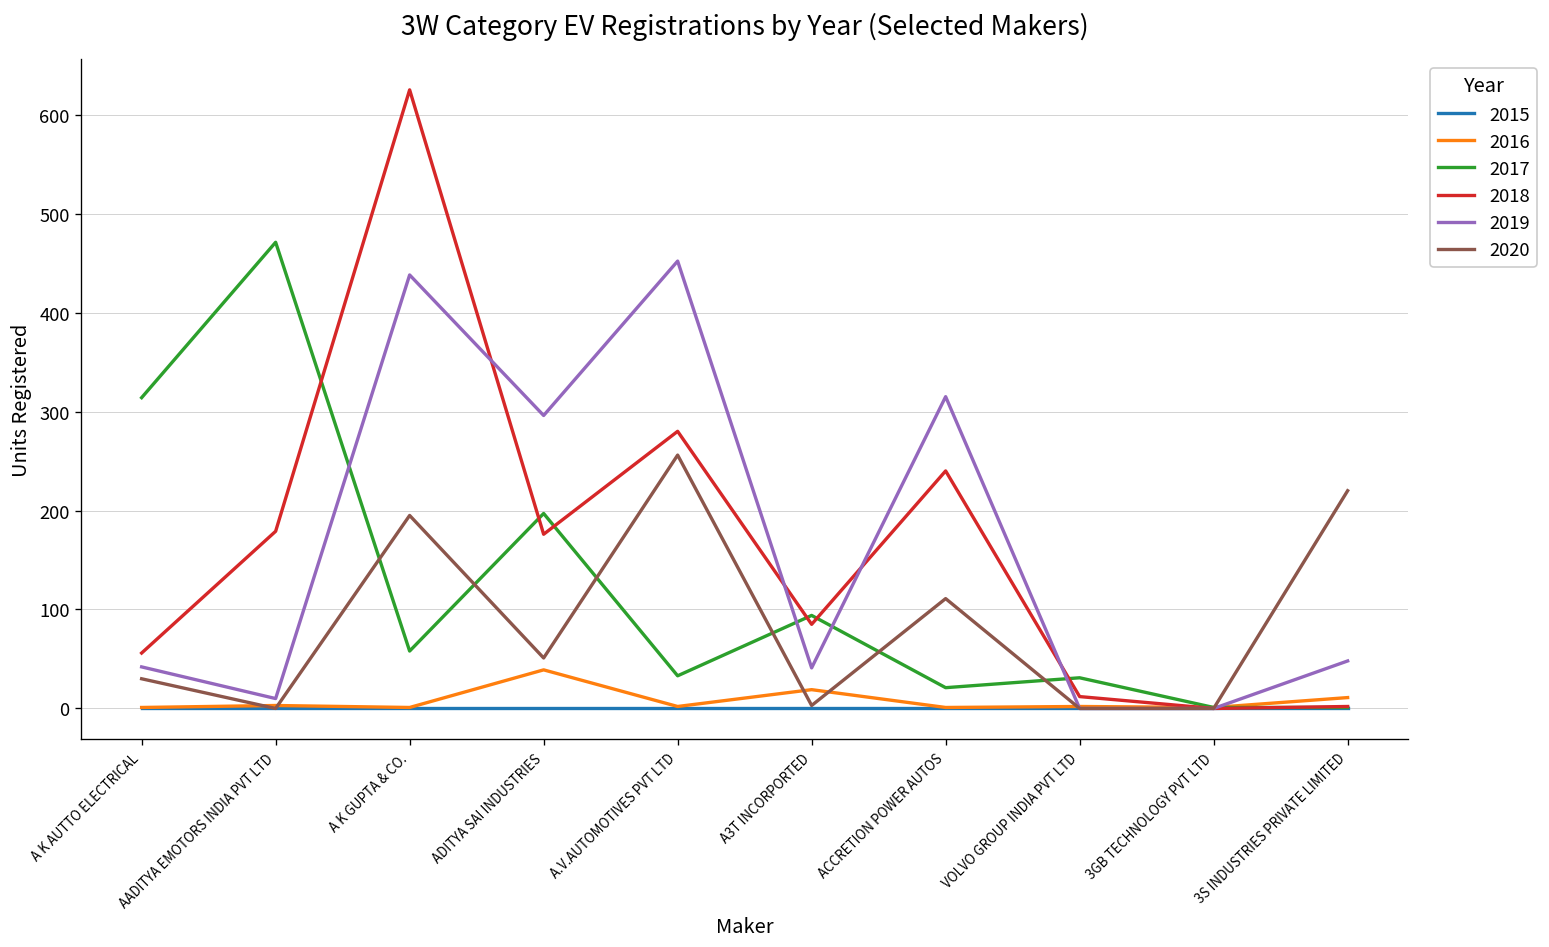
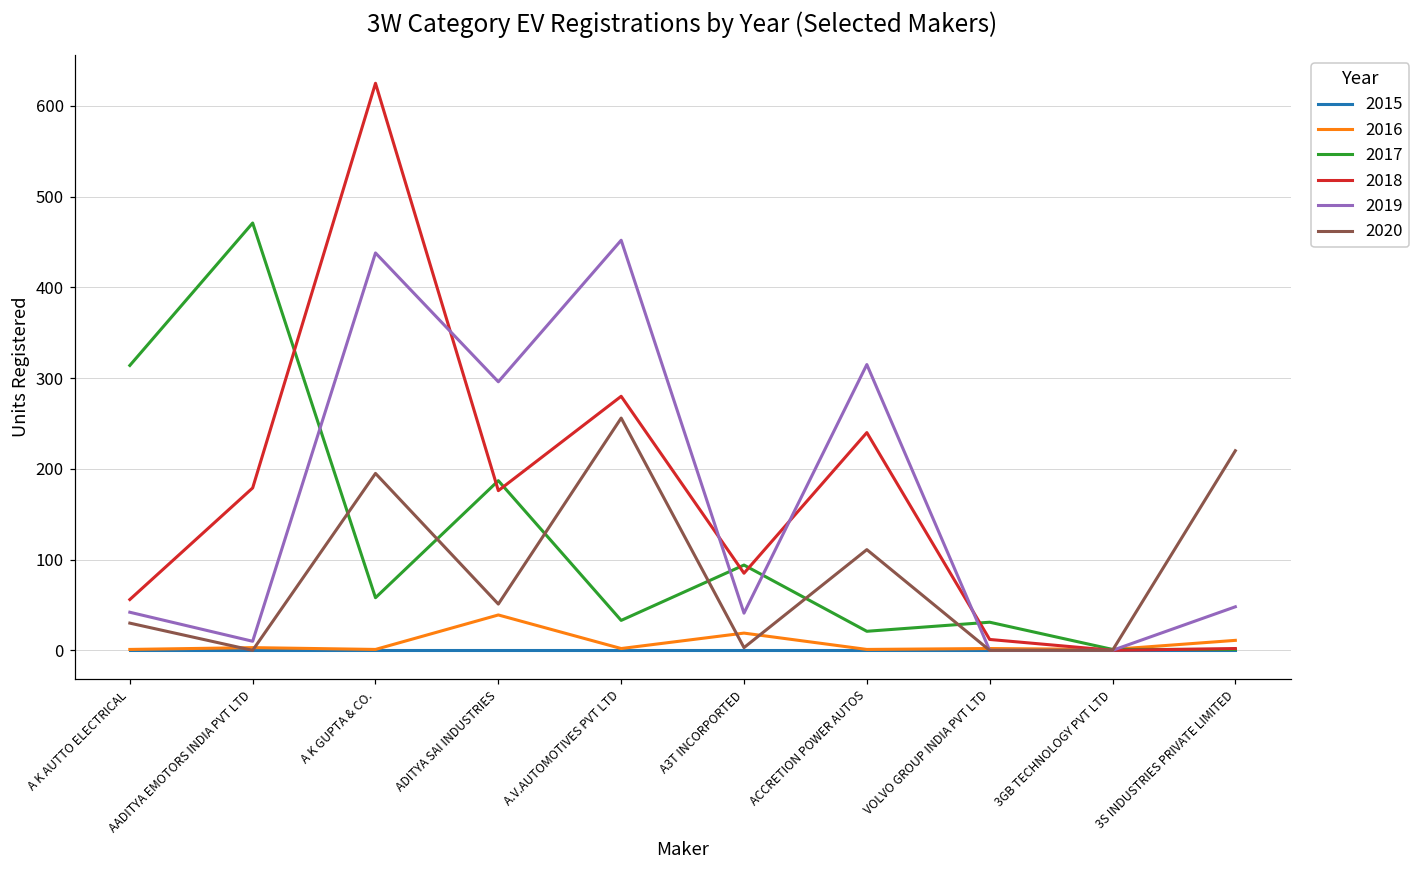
2017, ADITYA SAI INDUSTRIES: 200 -> 190
